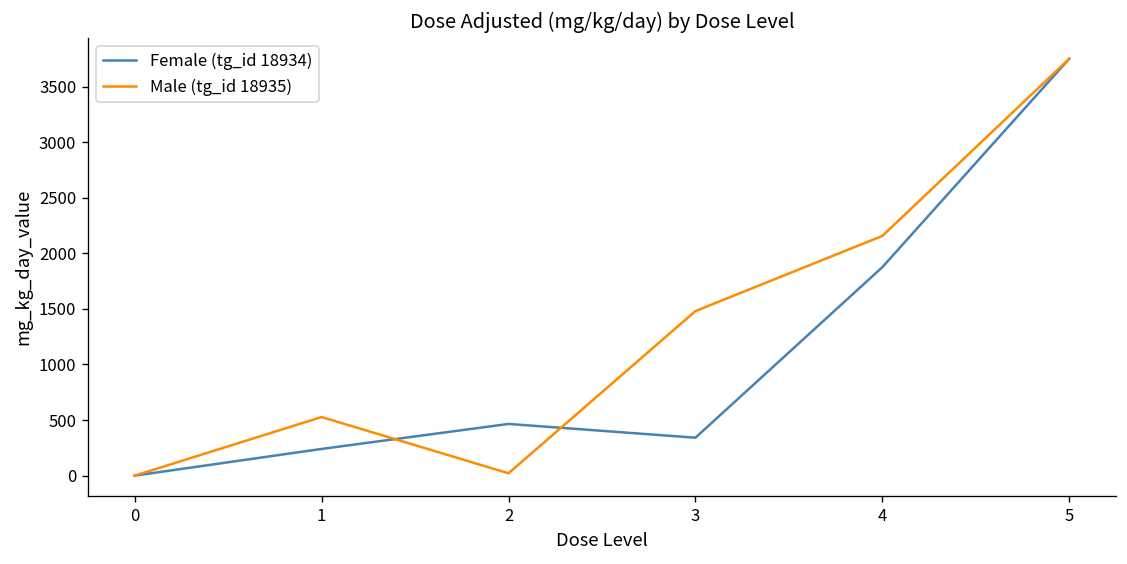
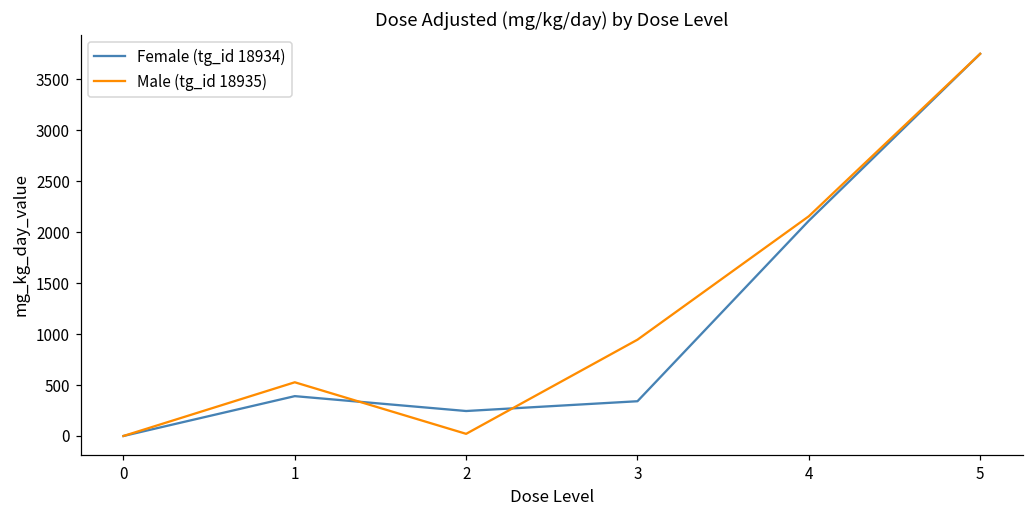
Female (tg_id 18934), 1: 200 -> 400
Female (tg_id 18934), 2: 500 -> 200
Male (tg_id 18935), 3: 1500 -> 900
Female (tg_id 18934), 4: 1900 -> 2100
